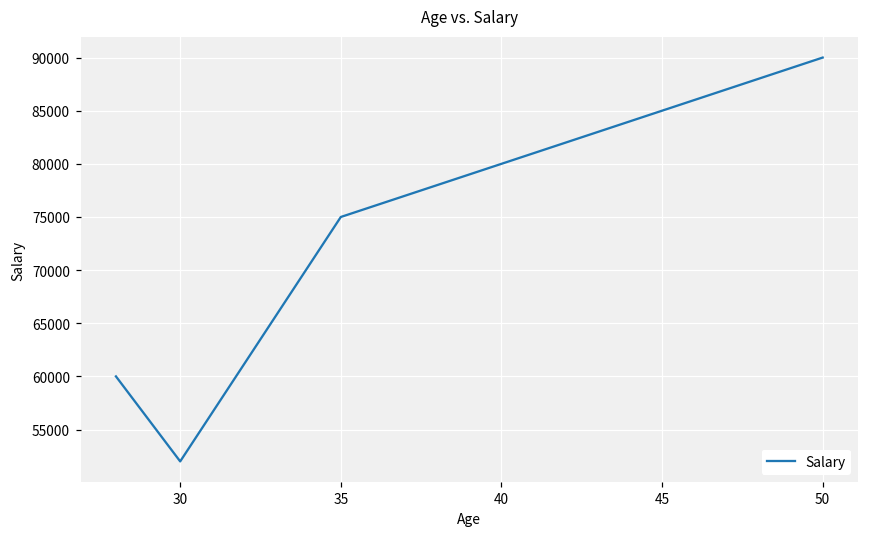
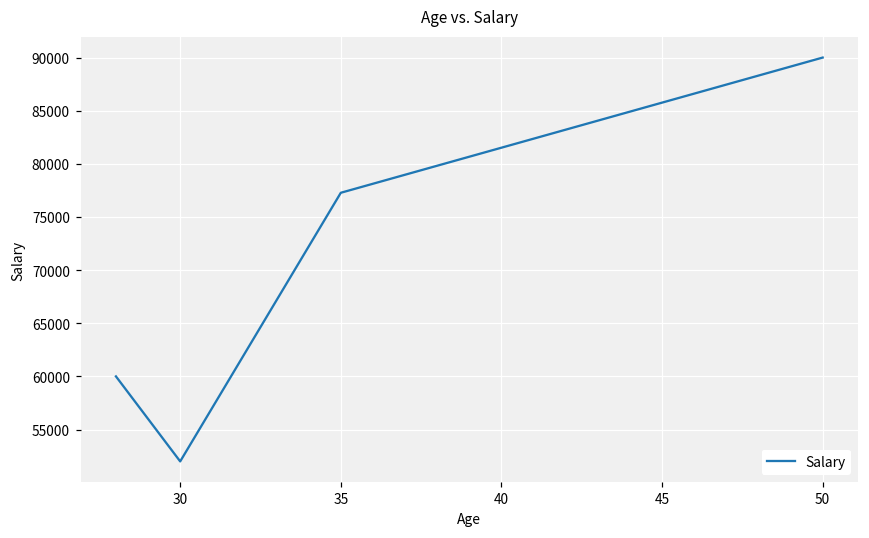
35: 75000 -> 77000
